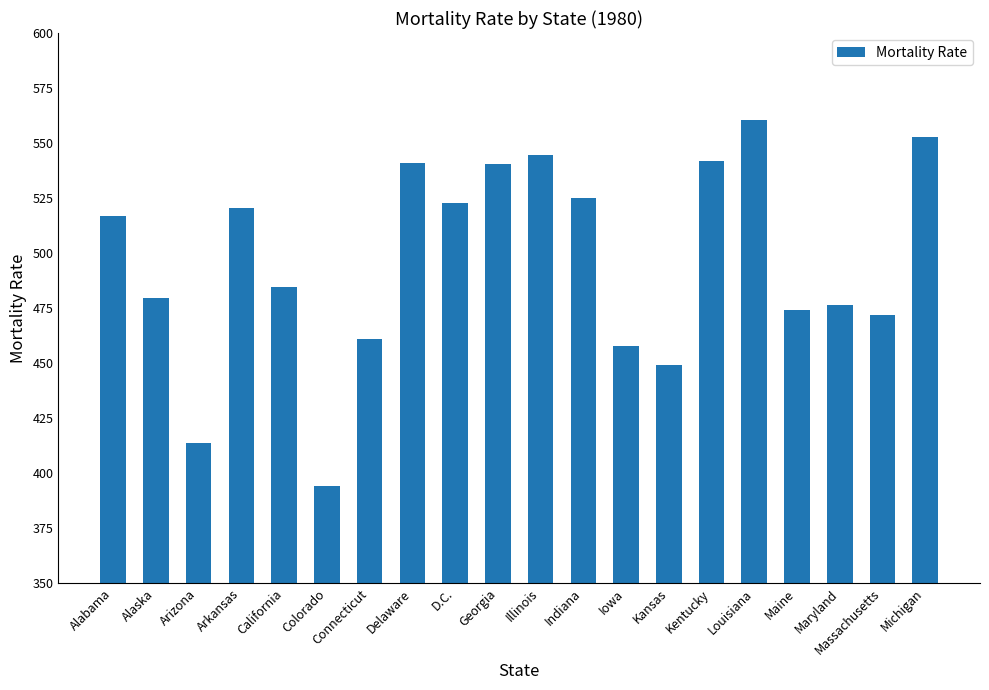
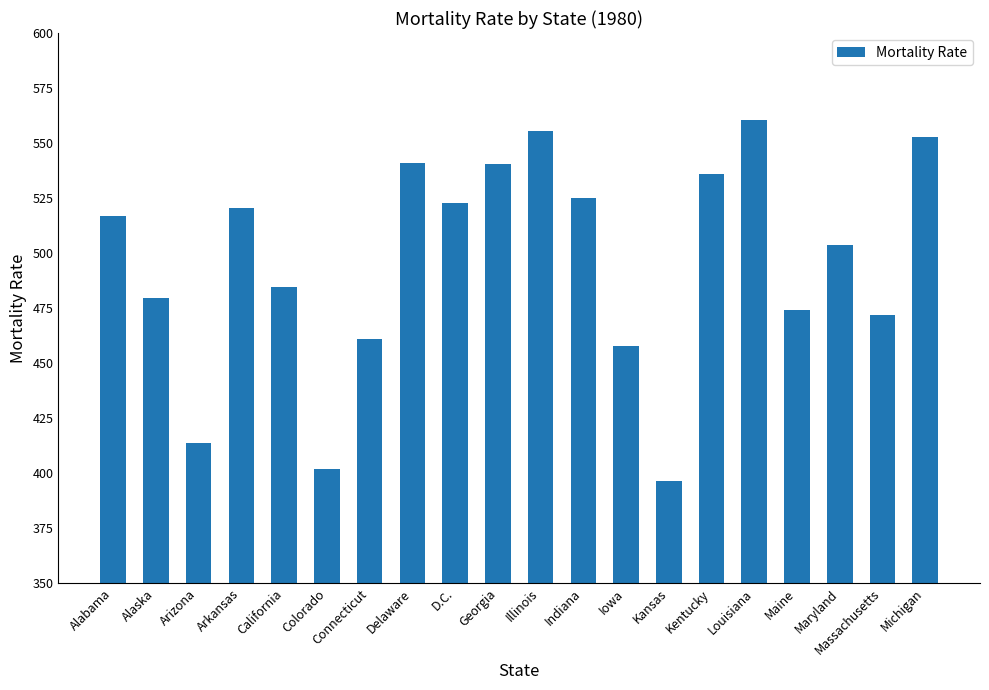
Colorado: 394 -> 402
Illinois: 545 -> 556
Kansas: 449 -> 396
Kentucky: 542 -> 536
Maryland: 477 -> 504
